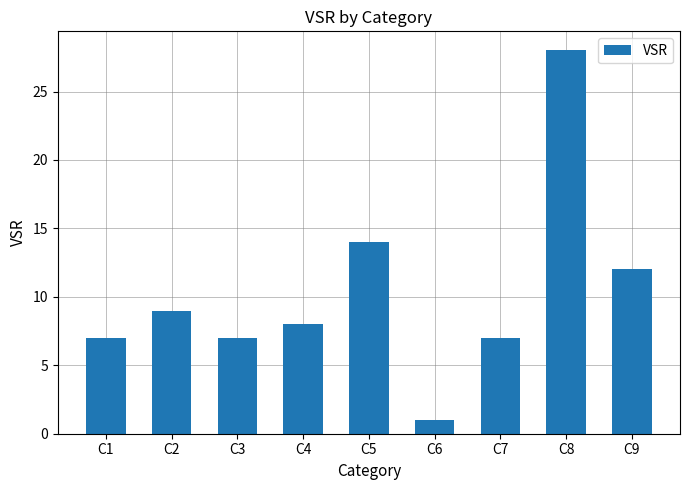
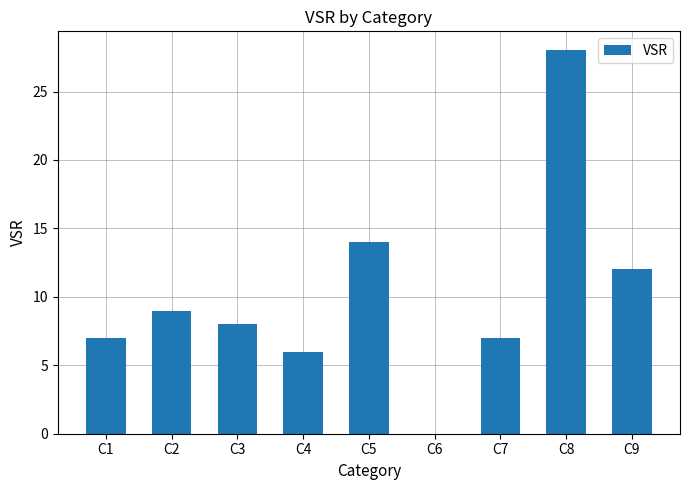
C3: 7 -> 8
C4: 8 -> 6
C6: 1 -> 0
